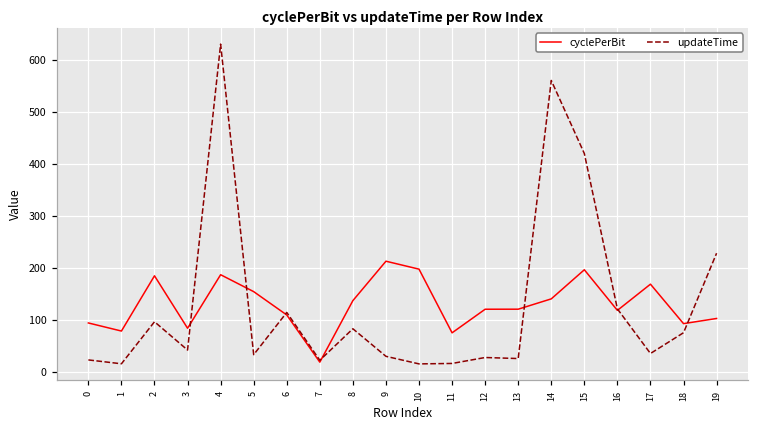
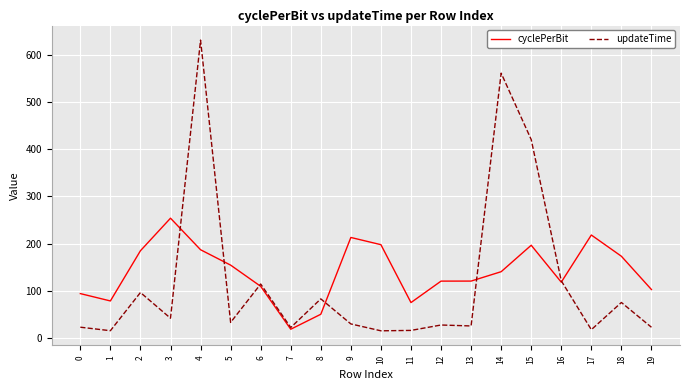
cyclePerBit, 3: 80 -> 250
cyclePerBit, 8: 140 -> 50
cyclePerBit, 17: 170 -> 220
updateTime, 17: 40 -> 20
cyclePerBit, 18: 90 -> 170
updateTime, 19: 230 -> 20
